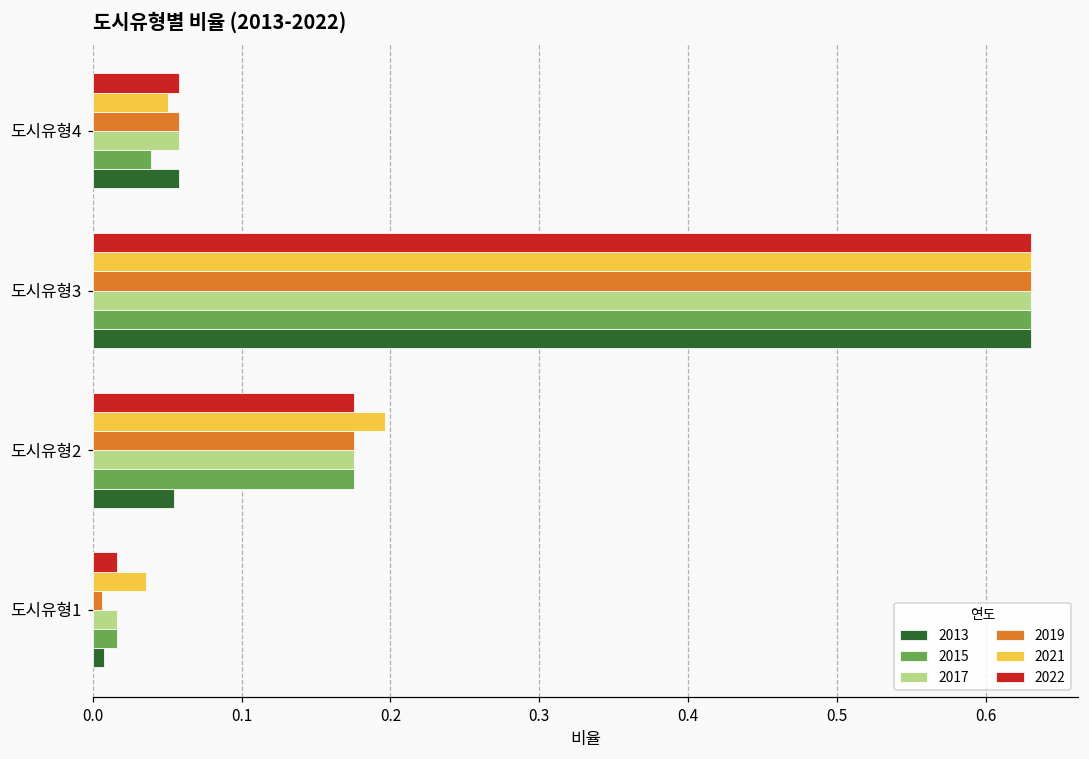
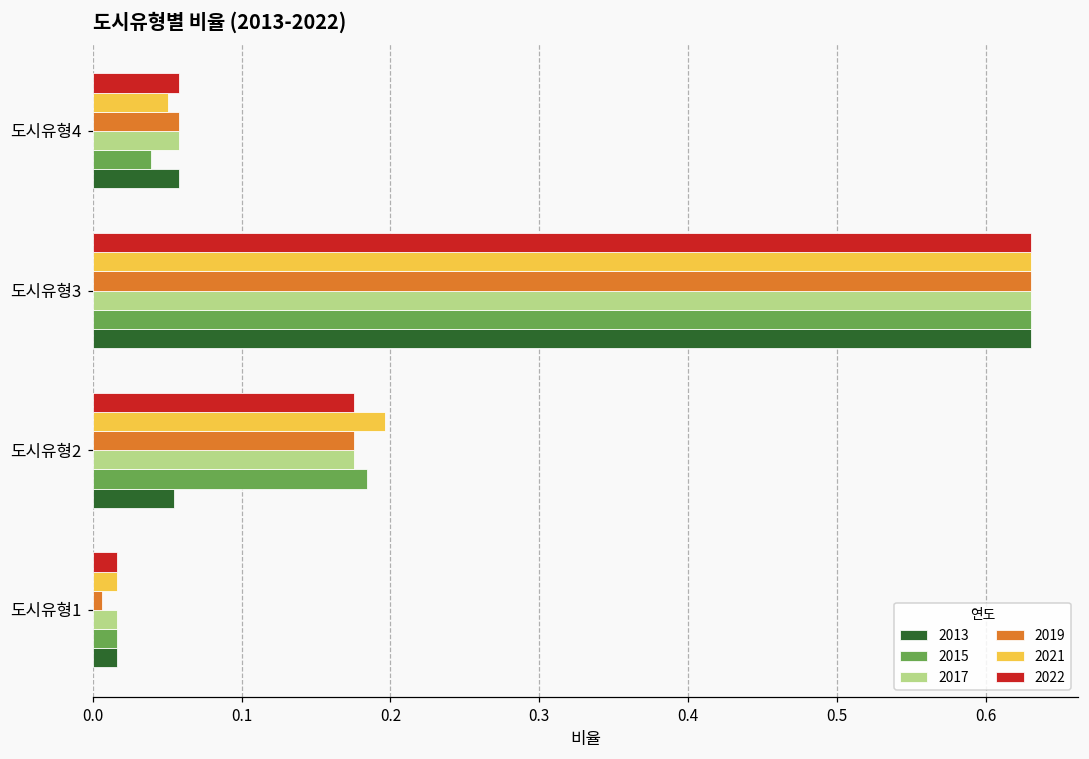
2015, 도시유형2: 0.175 -> 0.184
2021, 도시유형1: 0.036 -> 0.016
2013, 도시유형1: 0.007 -> 0.016
